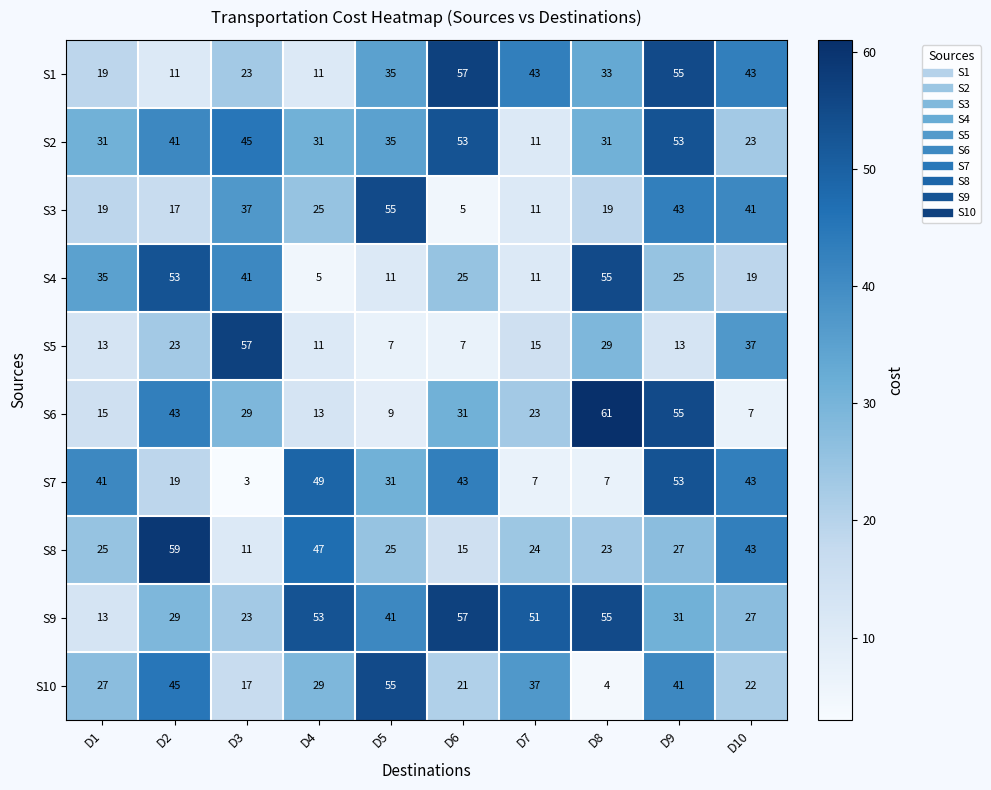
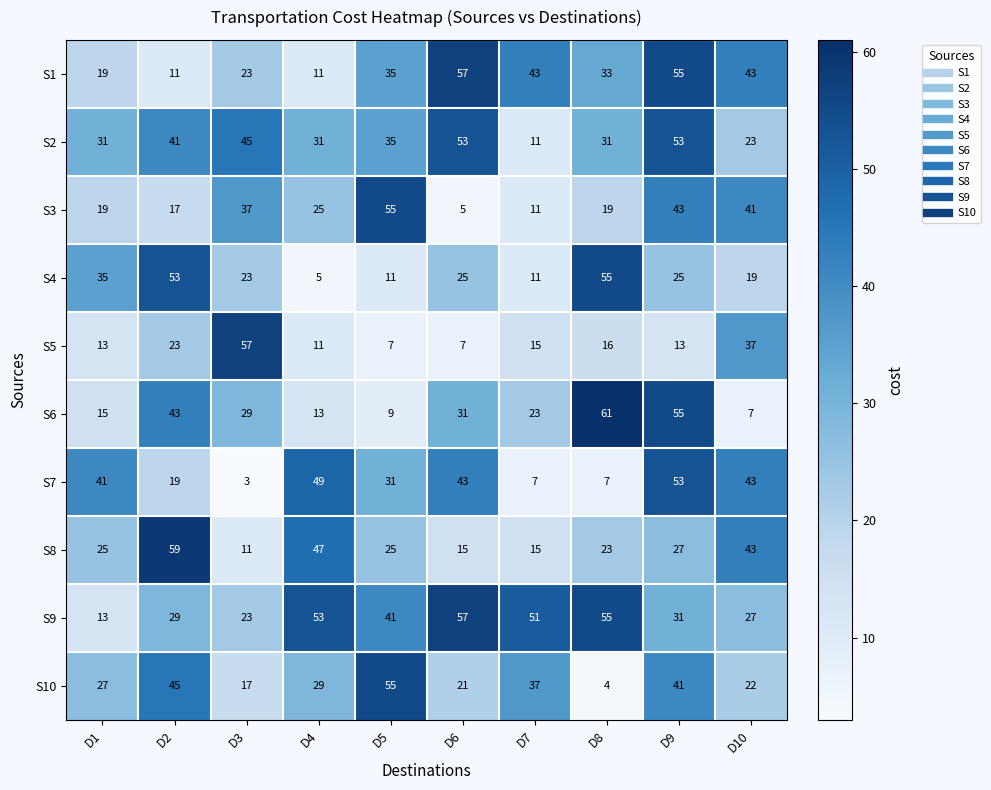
S4, D3: 41 -> 23
S5, D8: 29 -> 16
S8, D7: 24 -> 15
